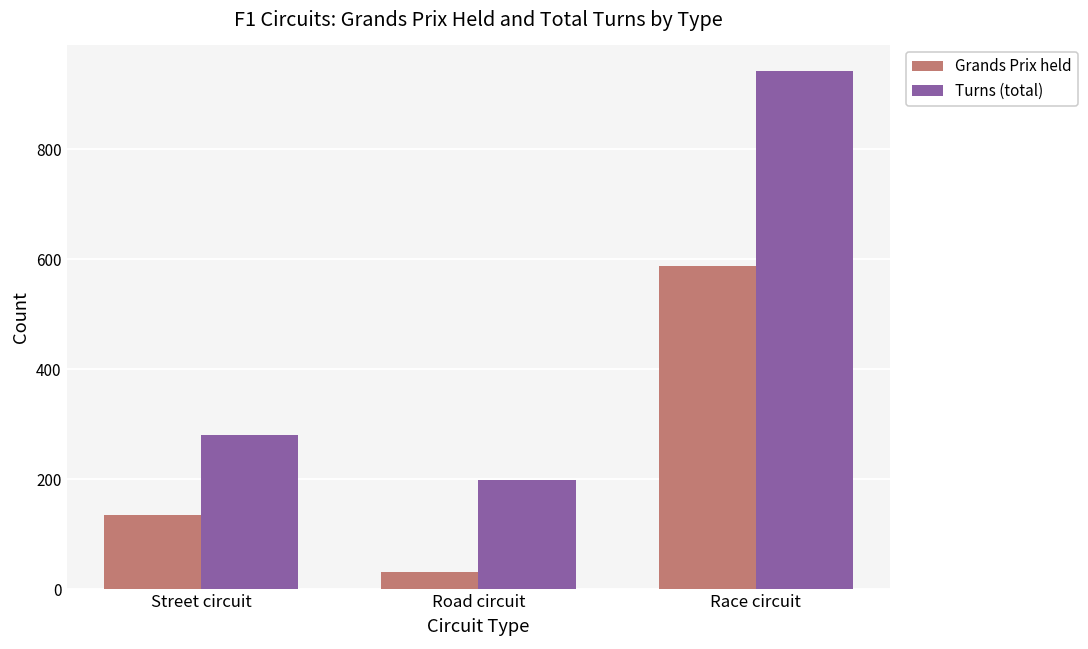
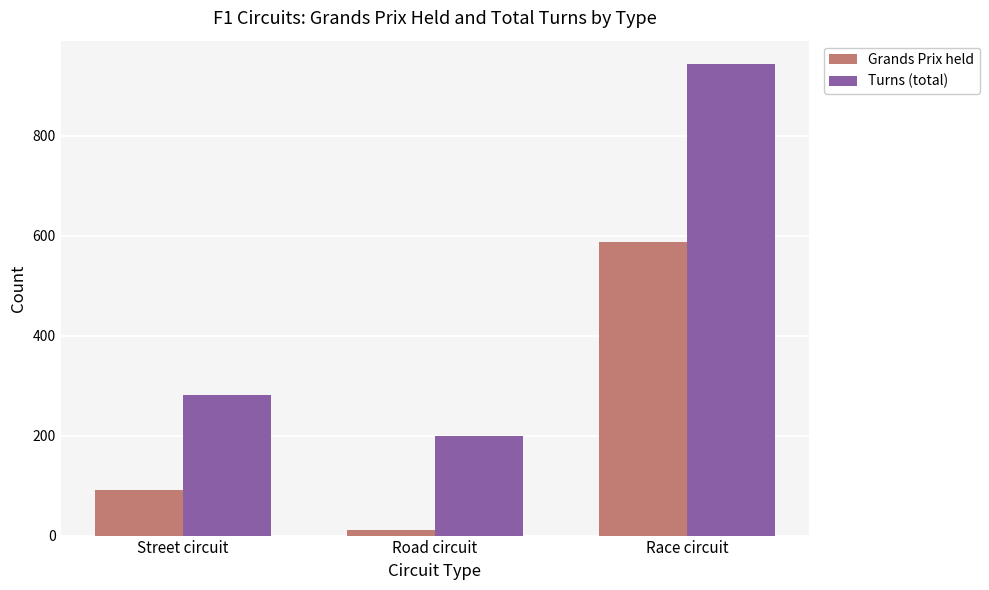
Grands Prix held, Street circuit: 140 -> 90
Grands Prix held, Road circuit: 30 -> 10
